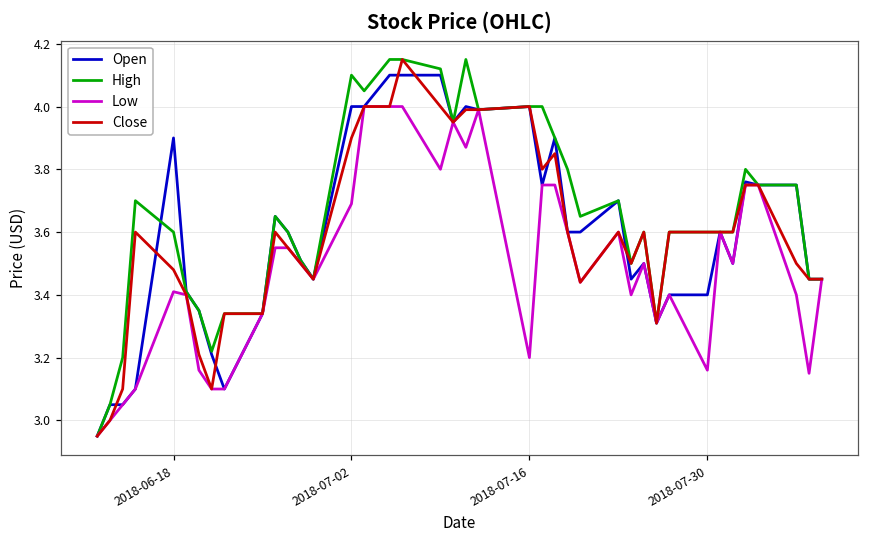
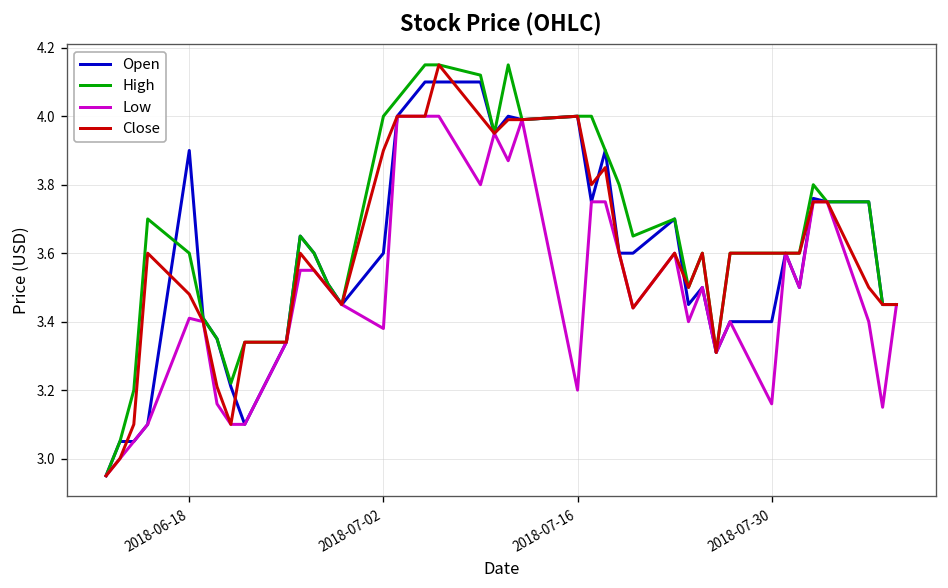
Open, 2018-07-02: 4.0 -> 3.6
High, 2018-07-02: 4.1 -> 4.0
Low, 2018-07-02: 3.69 -> 3.38
